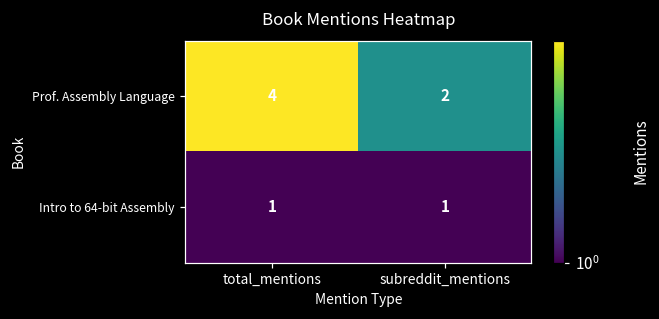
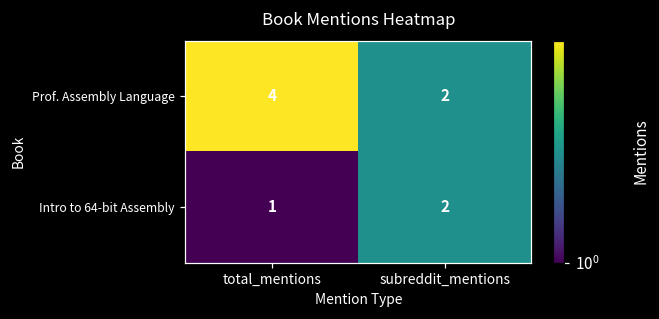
Intro to 64-bit Assembly, subreddit_mentions: 1 -> 2
